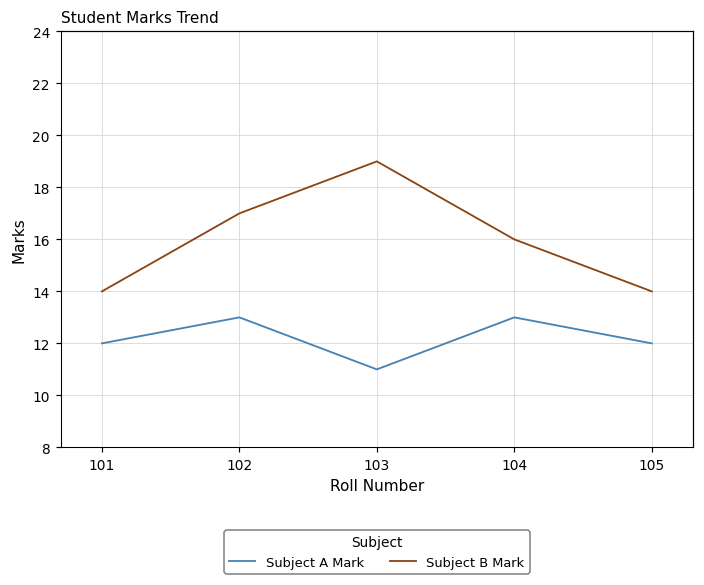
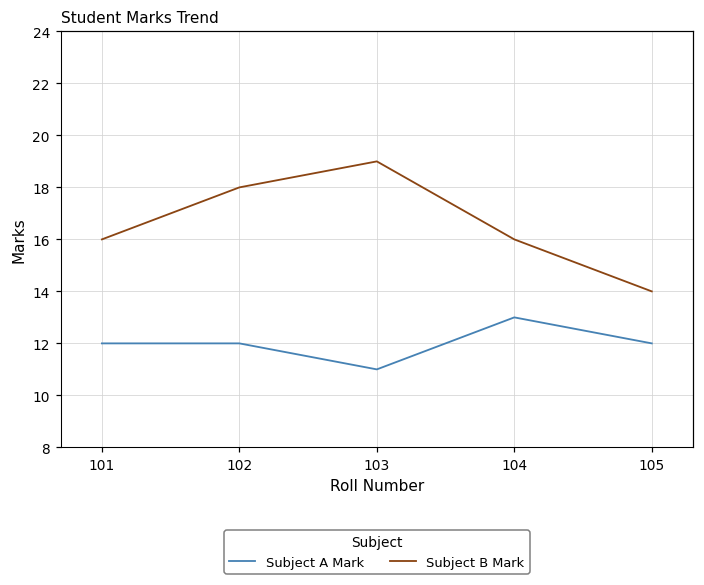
Subject B Mark, 101: 14 -> 16
Subject A Mark, 102: 13 -> 12
Subject B Mark, 102: 17 -> 18
